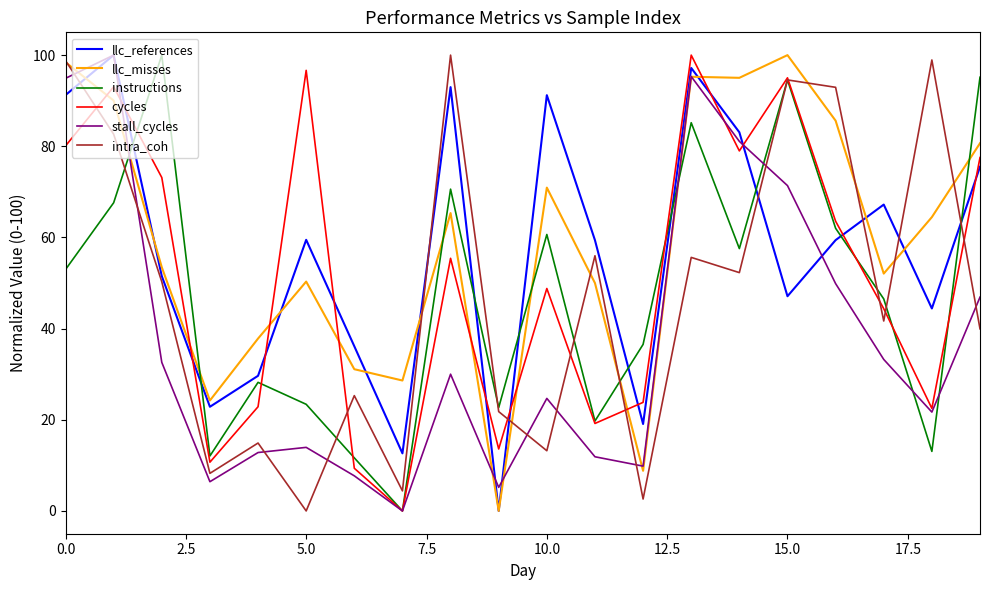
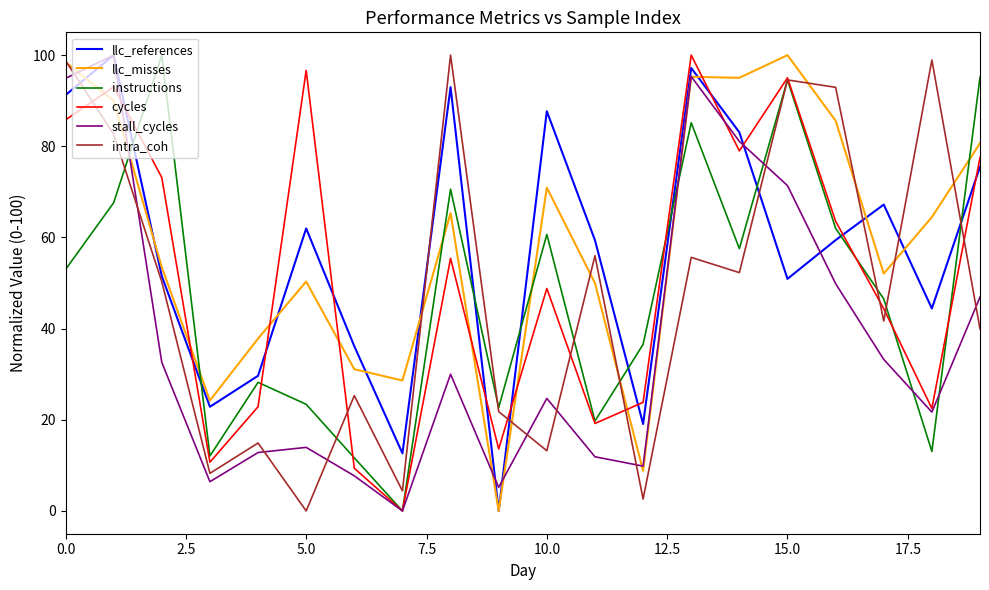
cycles, 0.0: 80 -> 86
llc_references, 5.0: 59 -> 62
llc_references, 10.0: 91 -> 88
llc_references, 15.0: 47 -> 51
